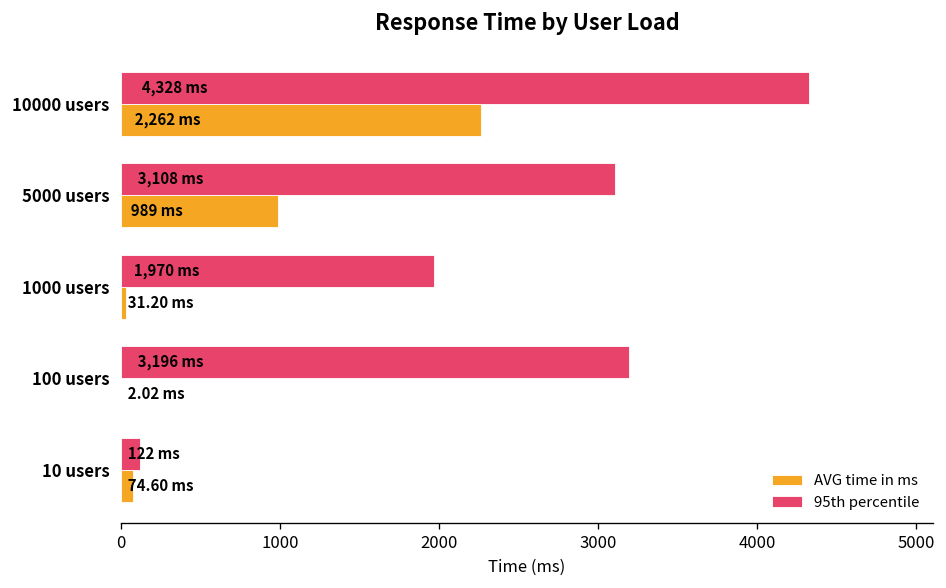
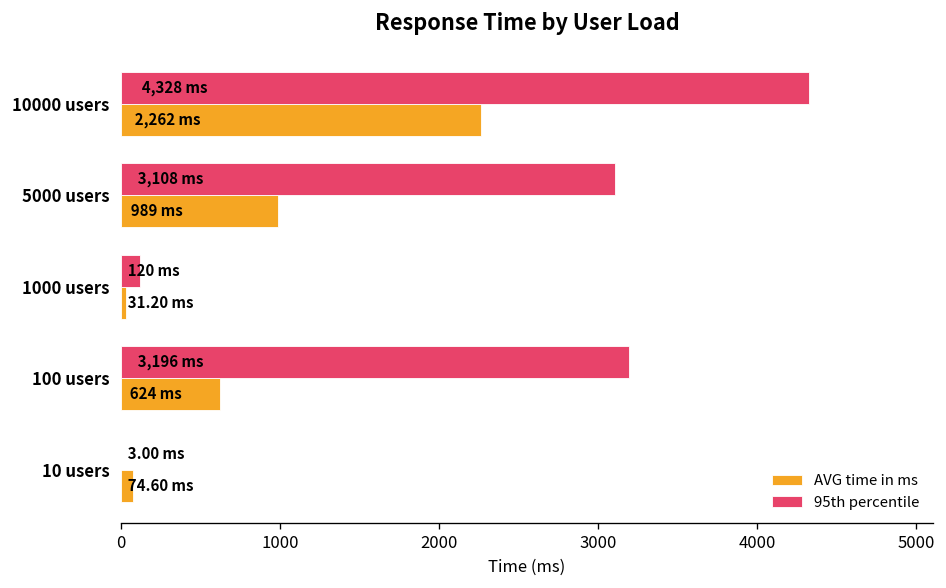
95th percentile, 1000 users: 1,970 -> 120
AVG time in ms, 100 users: 2.02 -> 624
95th percentile, 10 users: 122 -> 3.00
